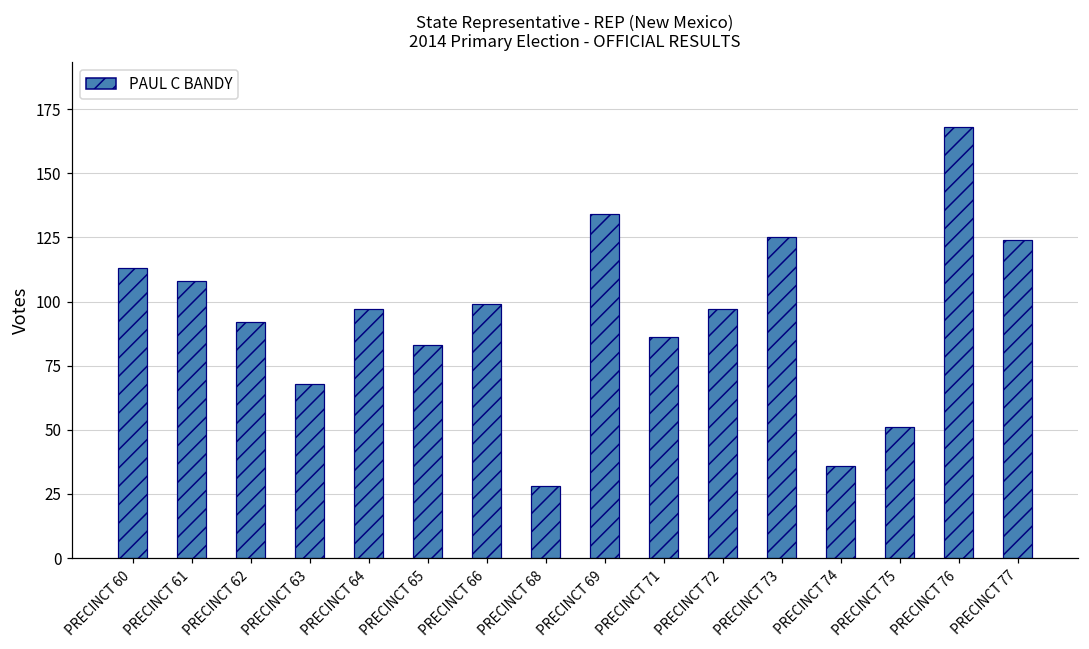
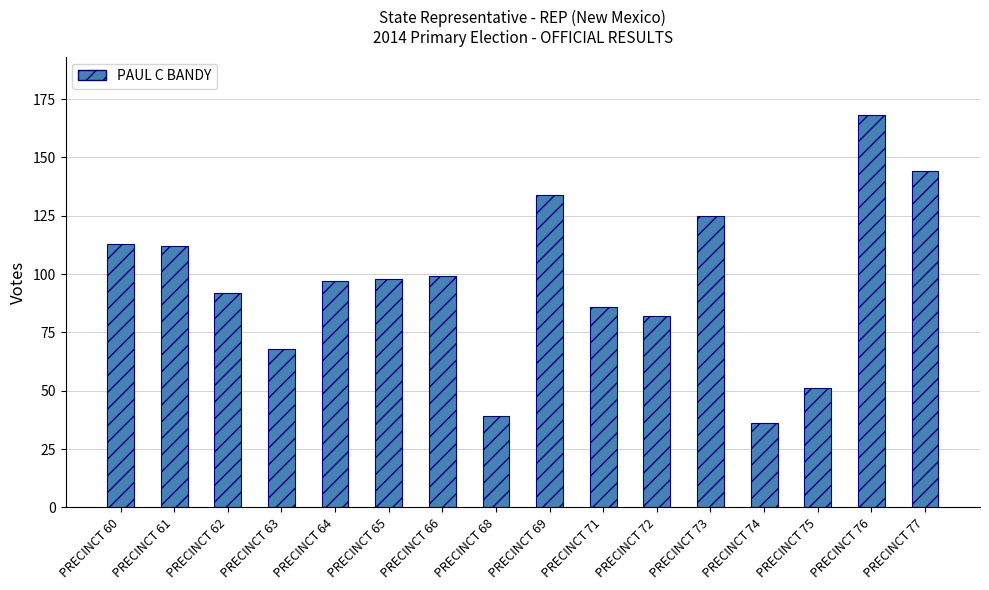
PRECINCT 61: 108 -> 112
PRECINCT 65: 83 -> 98
PRECINCT 68: 28 -> 39
PRECINCT 72: 97 -> 82
PRECINCT 77: 124 -> 144
